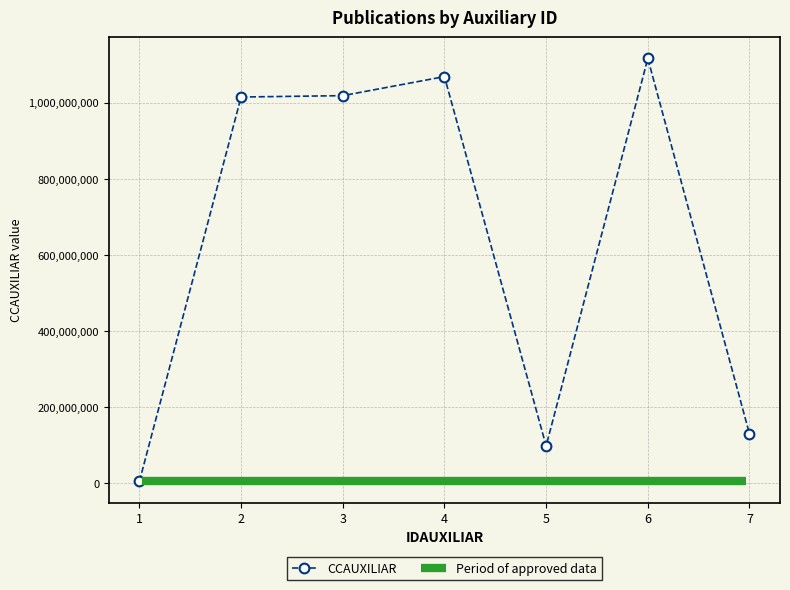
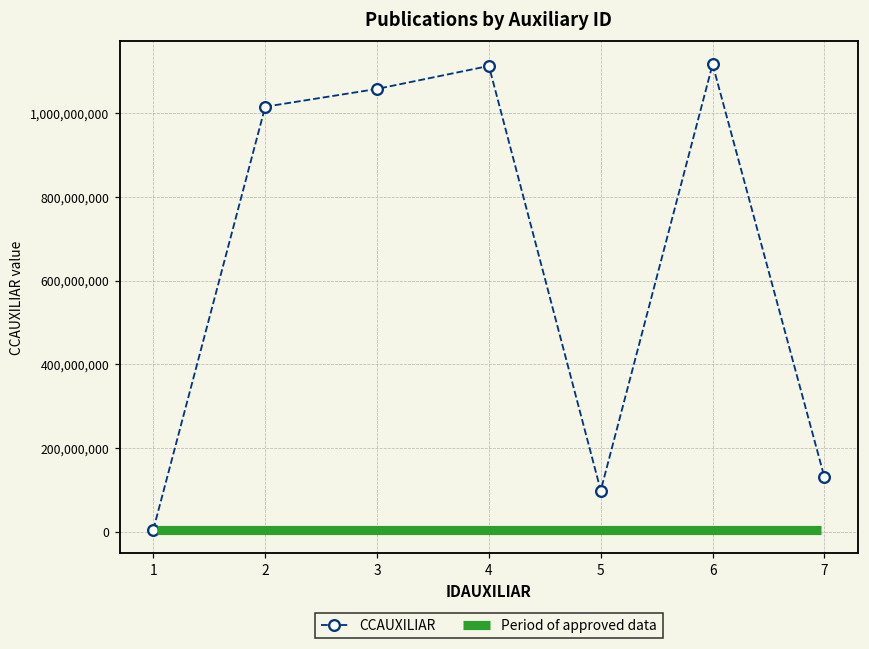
3: 1,020,000,000 -> 1,060,000,000
4: 1,070,000,000 -> 1,110,000,000
